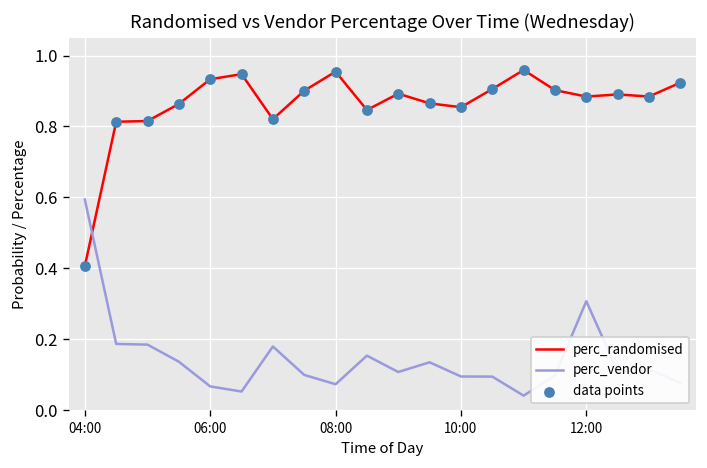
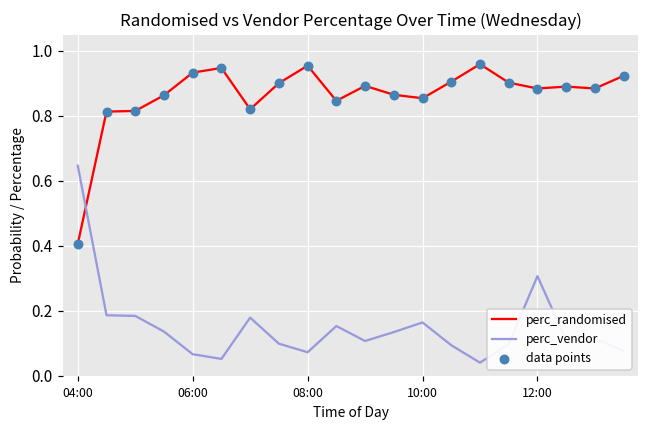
perc_vendor, 04:00: 0.59 -> 0.65
perc_vendor, 10:00: 0.09 -> 0.16
